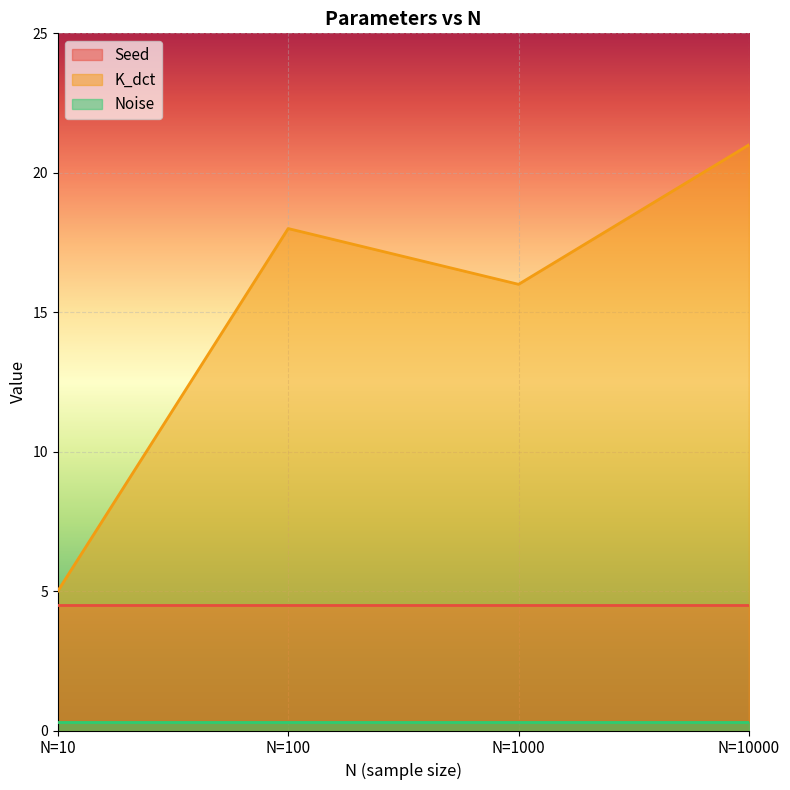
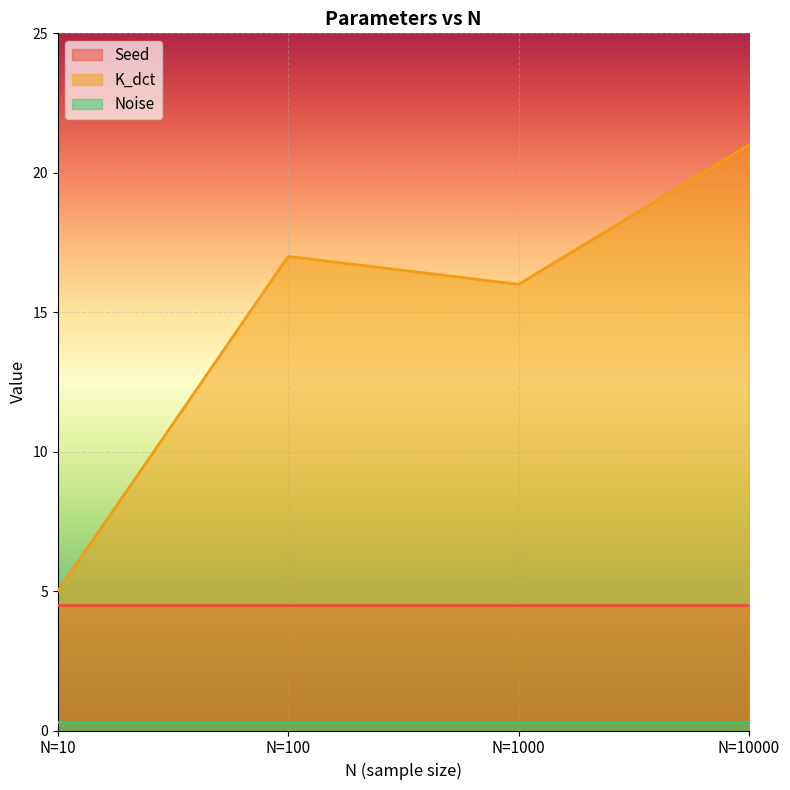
K_dct, N=100: 18 -> 17
